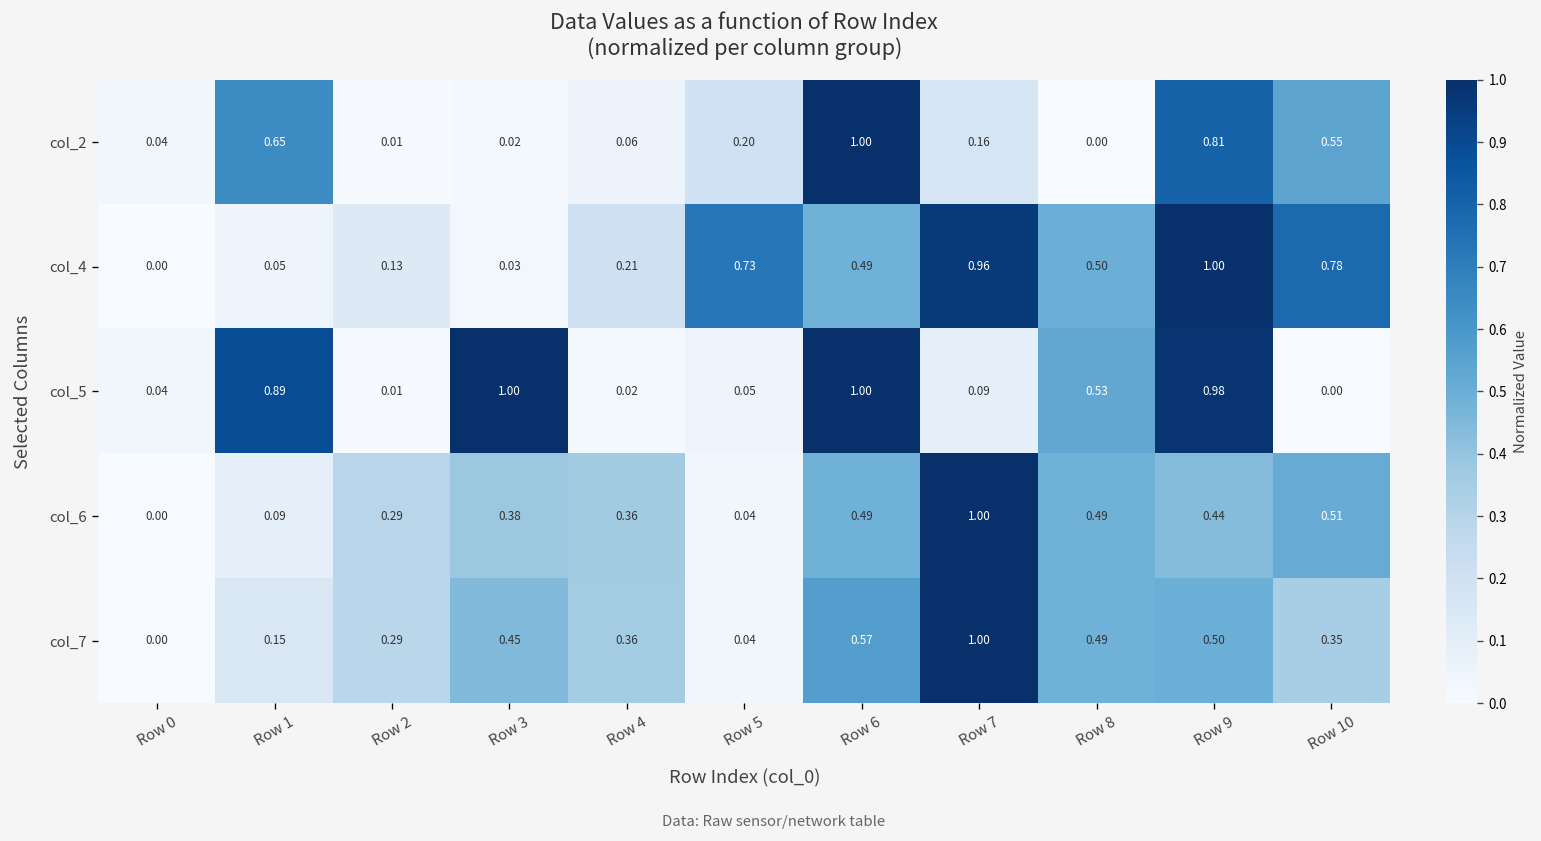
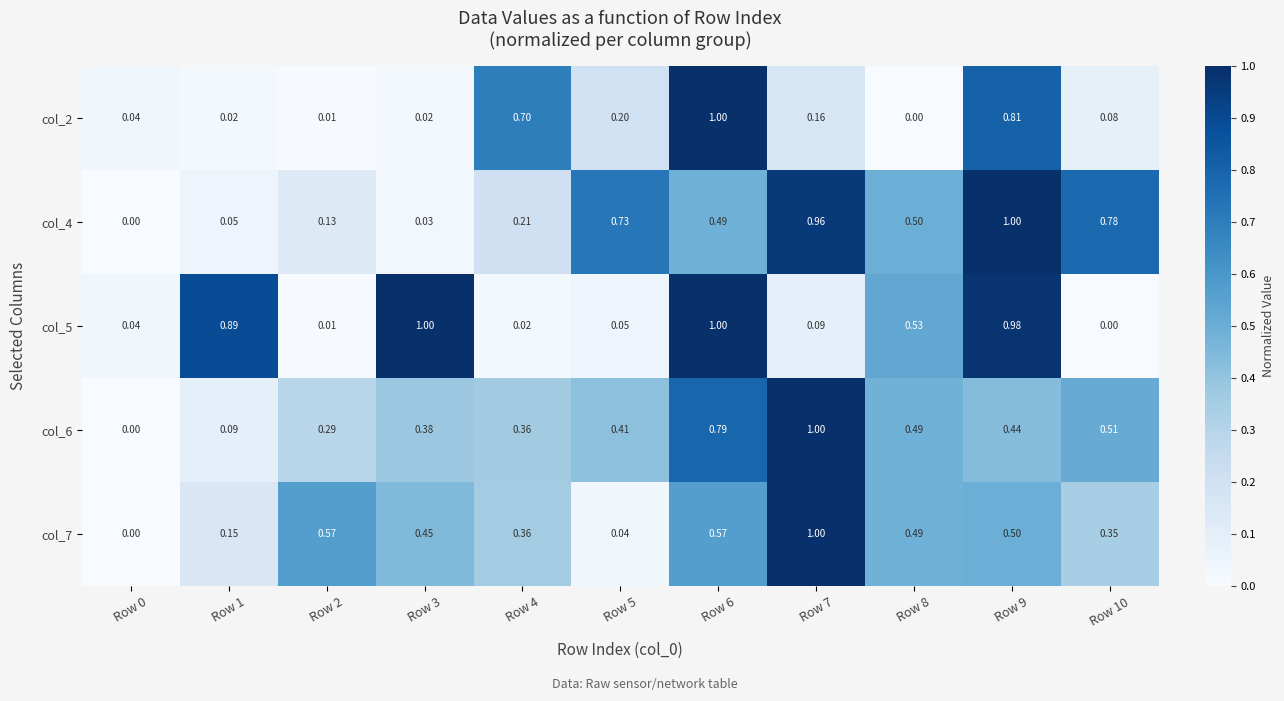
col_2, Row 1: 0.65 -> 0.02
col_2, Row 4: 0.06 -> 0.70
col_2, Row 10: 0.55 -> 0.08
col_6, Row 5: 0.04 -> 0.41
col_6, Row 6: 0.49 -> 0.79
col_7, Row 2: 0.29 -> 0.57
